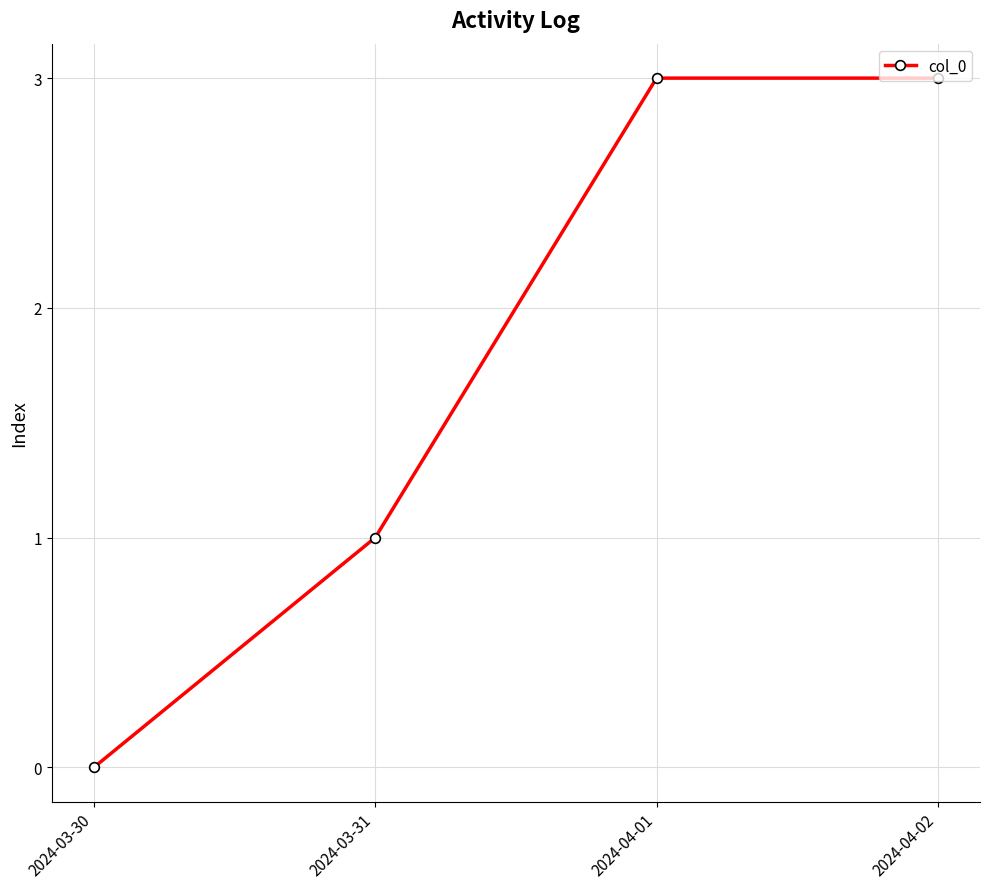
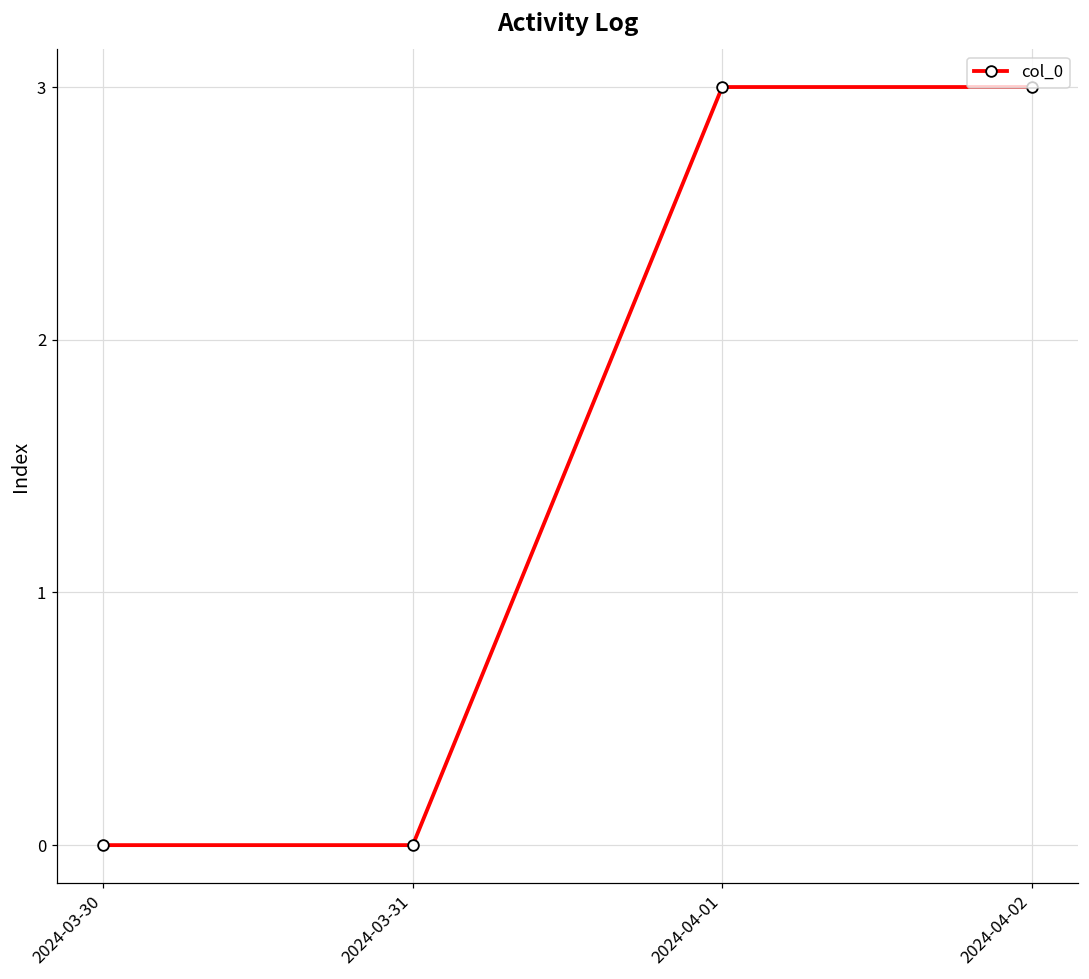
2024-03-31: 1 -> 0
